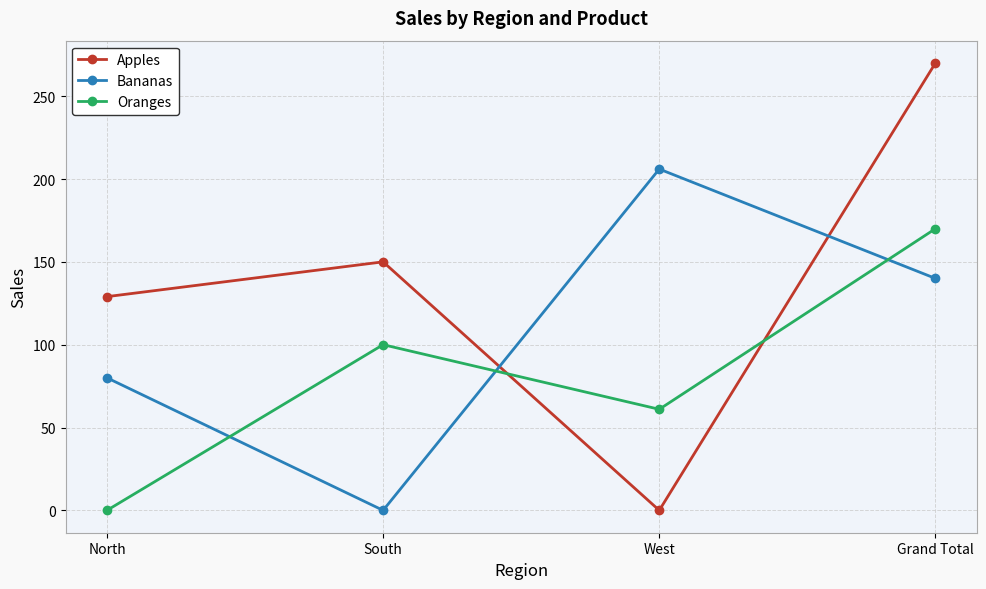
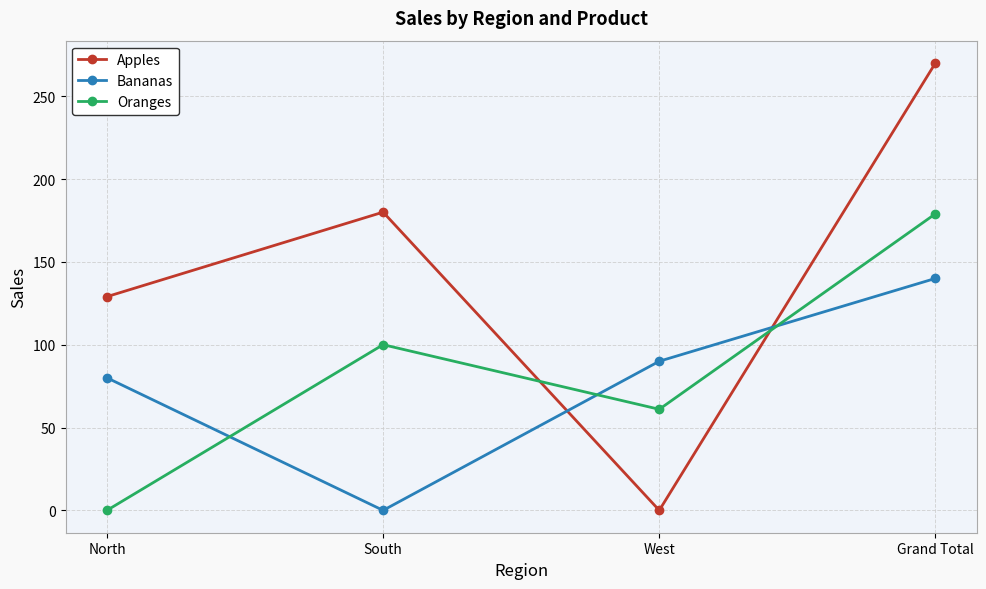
Apples, South: 150 -> 180
Bananas, West: 206 -> 90
Oranges, Grand Total: 170 -> 179
